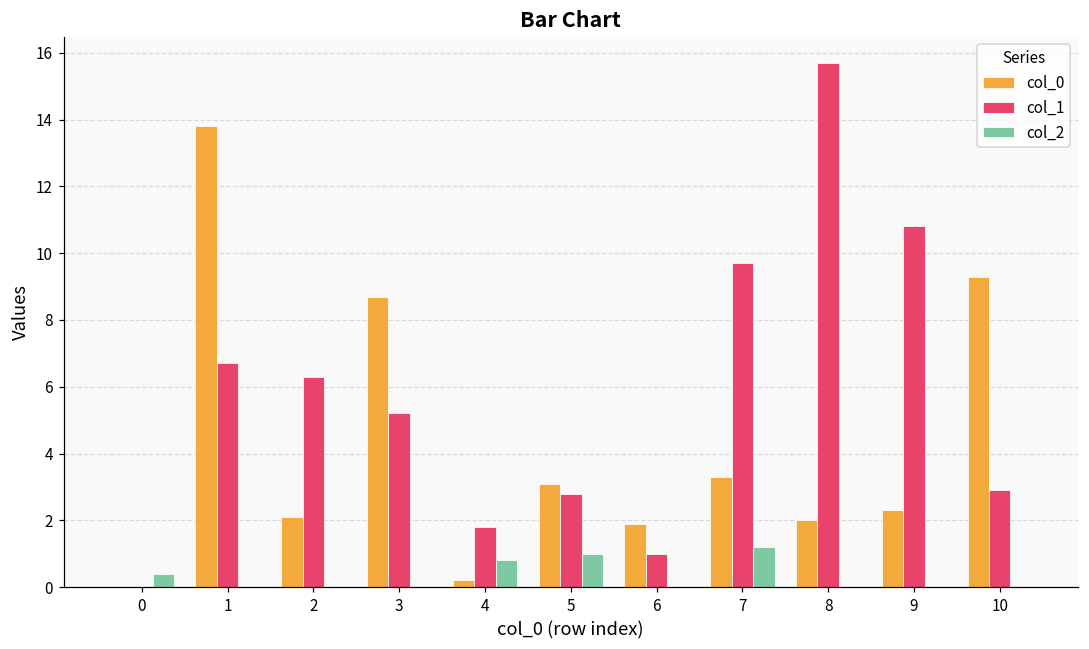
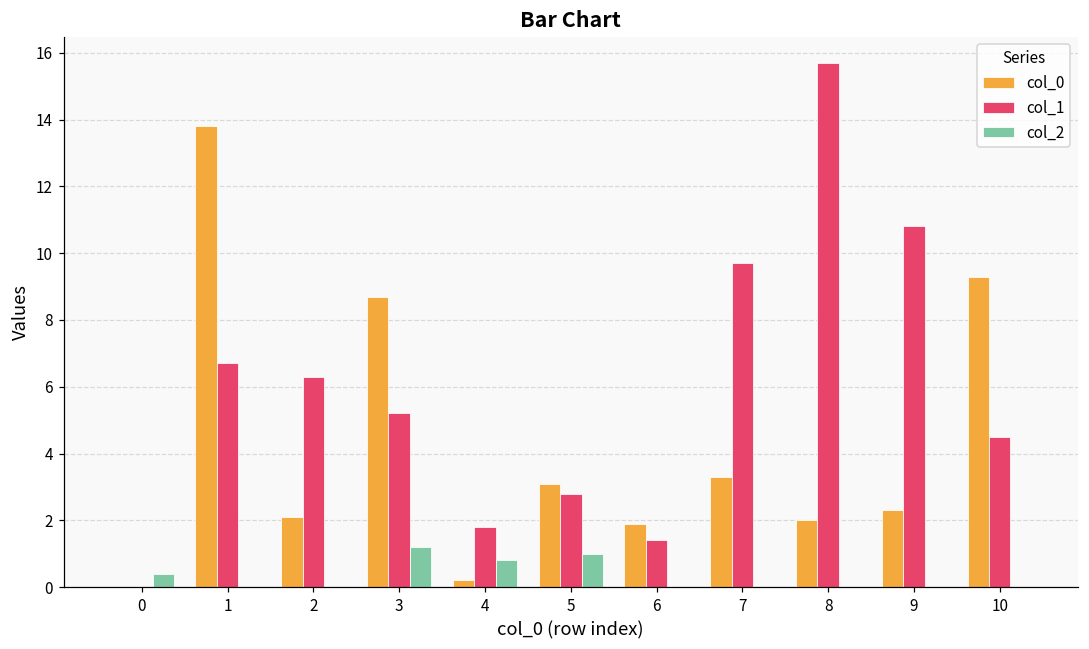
col_2, 3: 0.0 -> 1.2
col_1, 6: 1.0 -> 1.4
col_2, 7: 1.2 -> 0.0
col_1, 10: 2.9 -> 4.5
